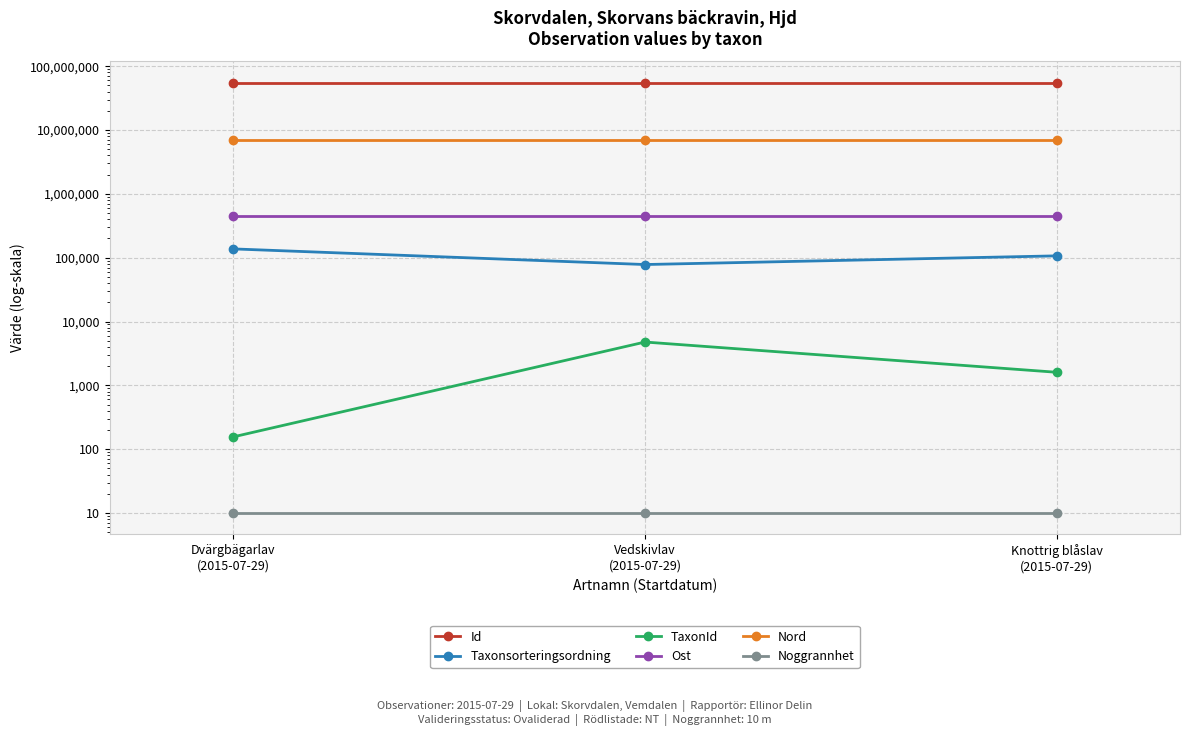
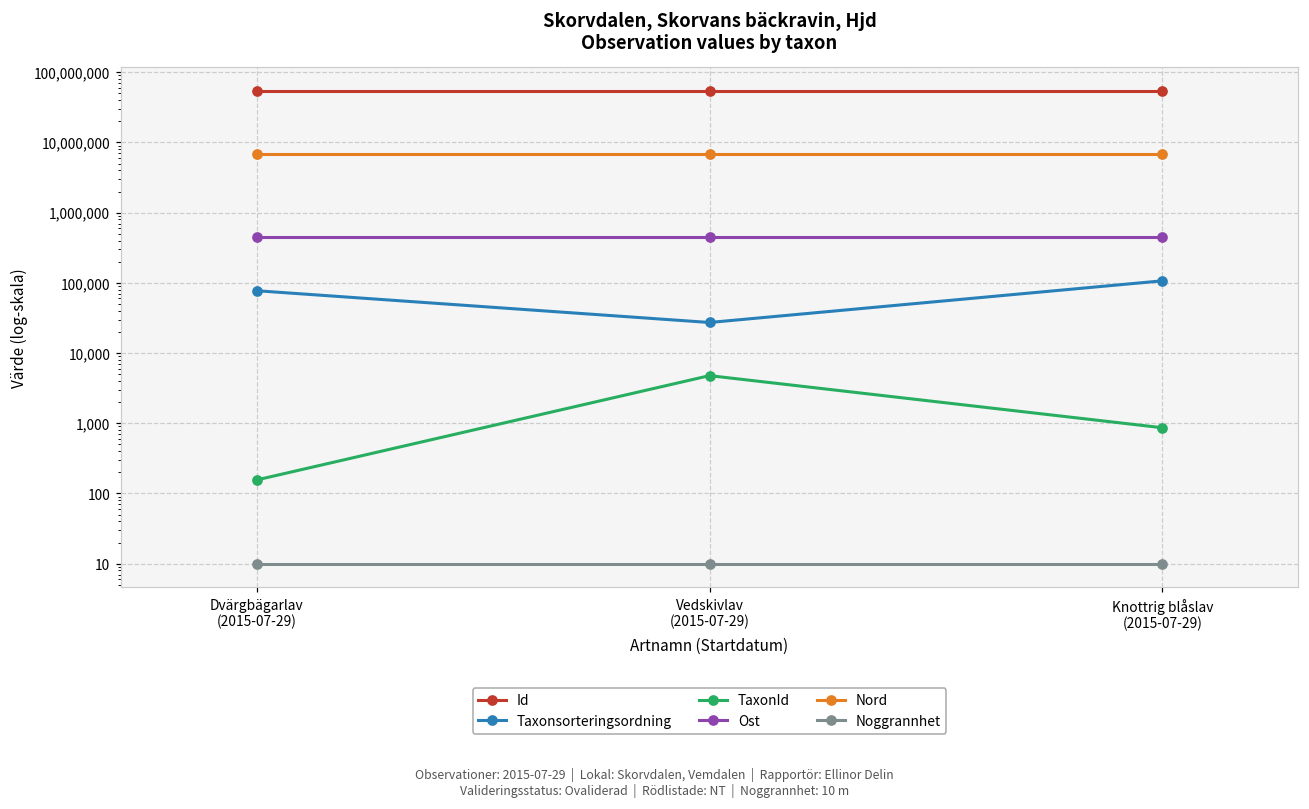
Taxonsorteringsordning, Dvärgbägarlav (2015-07-29): 140,000 -> 80,000
Taxonsorteringsordning, Vedskivlav (2015-07-29): 80,000 -> 27,000
TaxonId, Knottrig blåslav (2015-07-29): 1,600 -> 900
